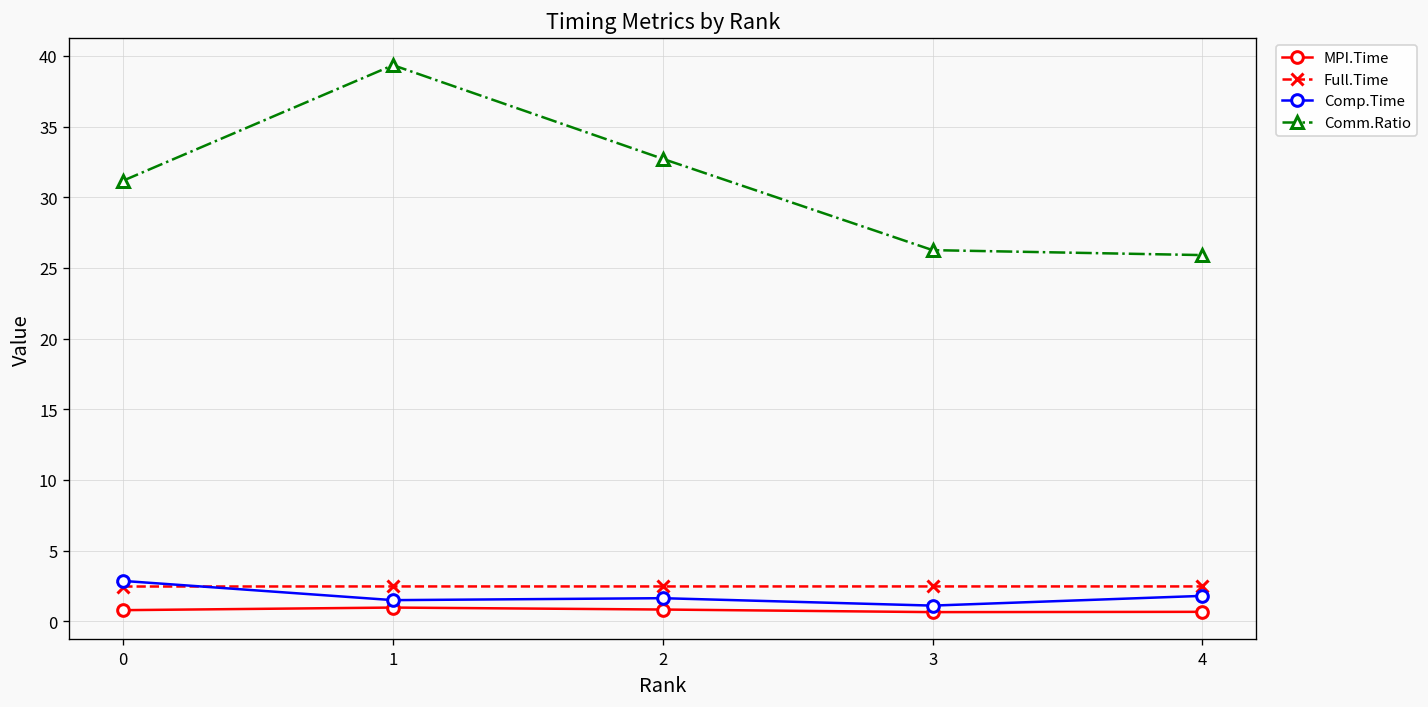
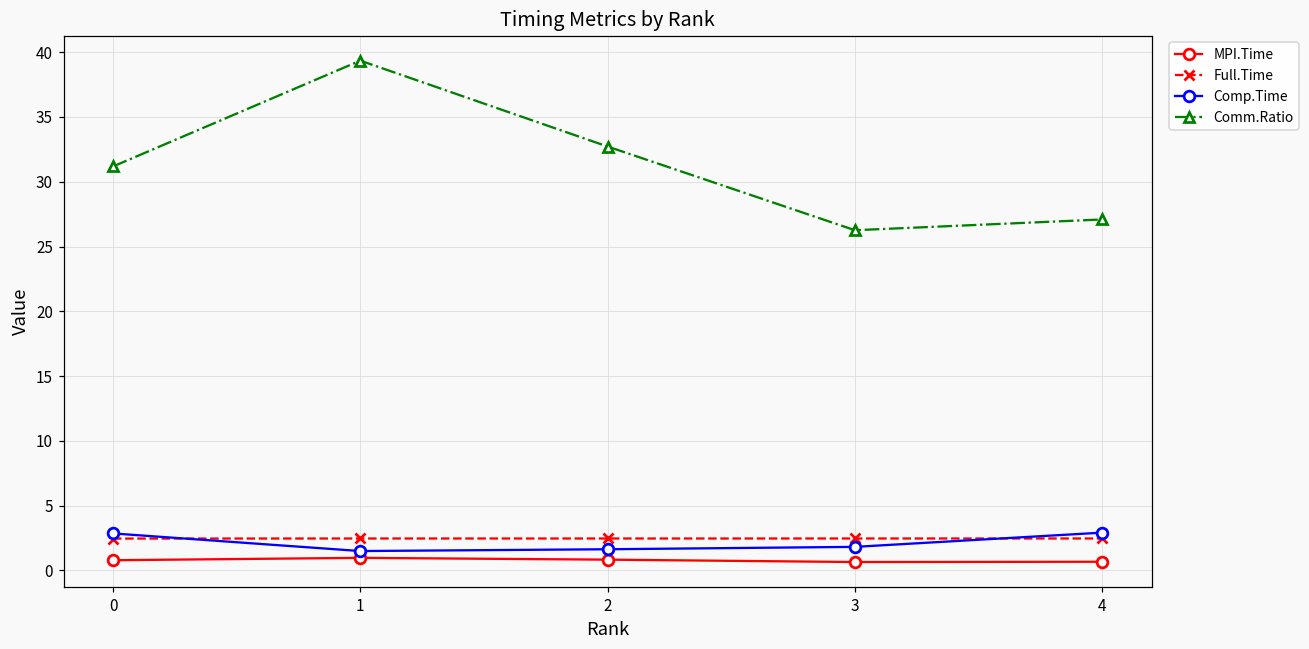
Comp.Time, 3: 1.1 -> 1.8
Comp.Time, 4: 1.8 -> 2.9
Comm.Ratio, 4: 25.9 -> 27.1
